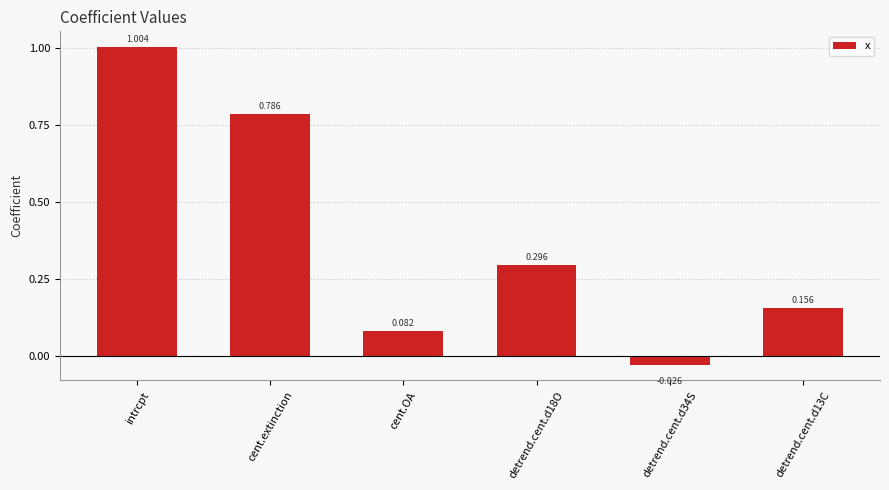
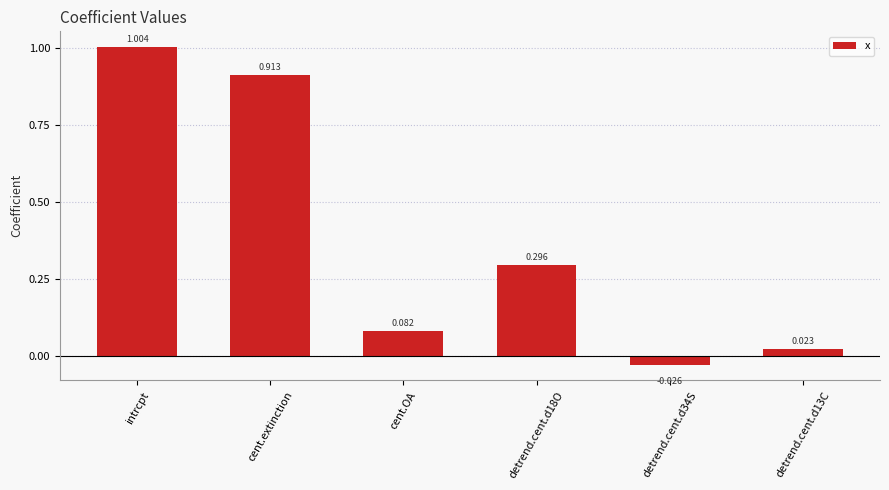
cent.extinction: 0.786 -> 0.913
detrend.cent.d13C: 0.156 -> 0.023
